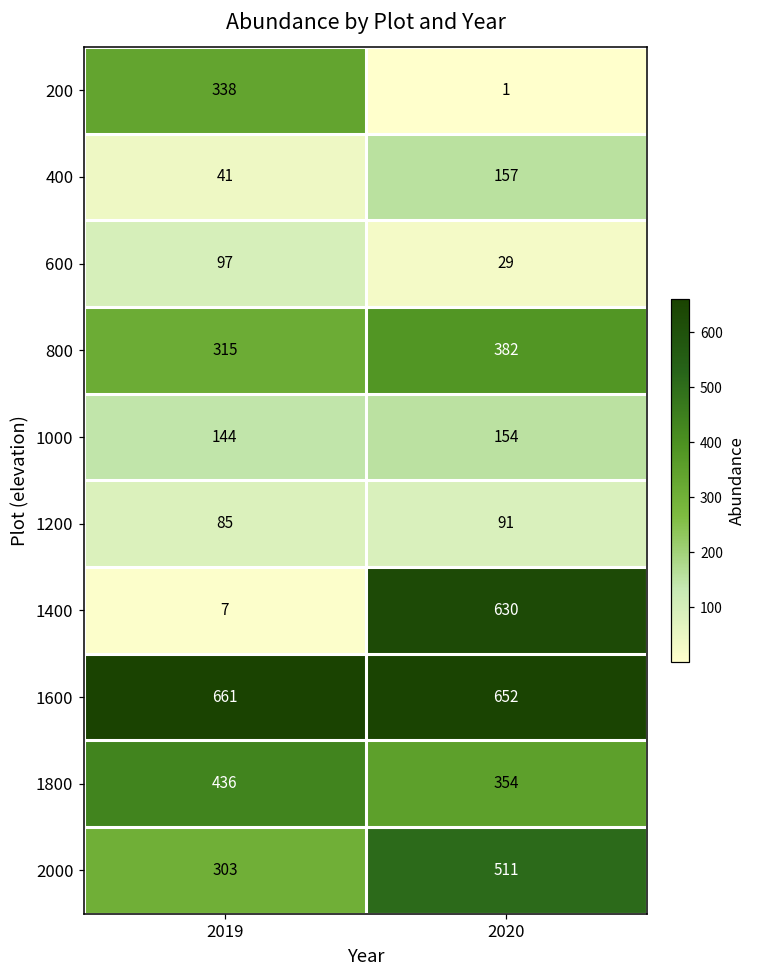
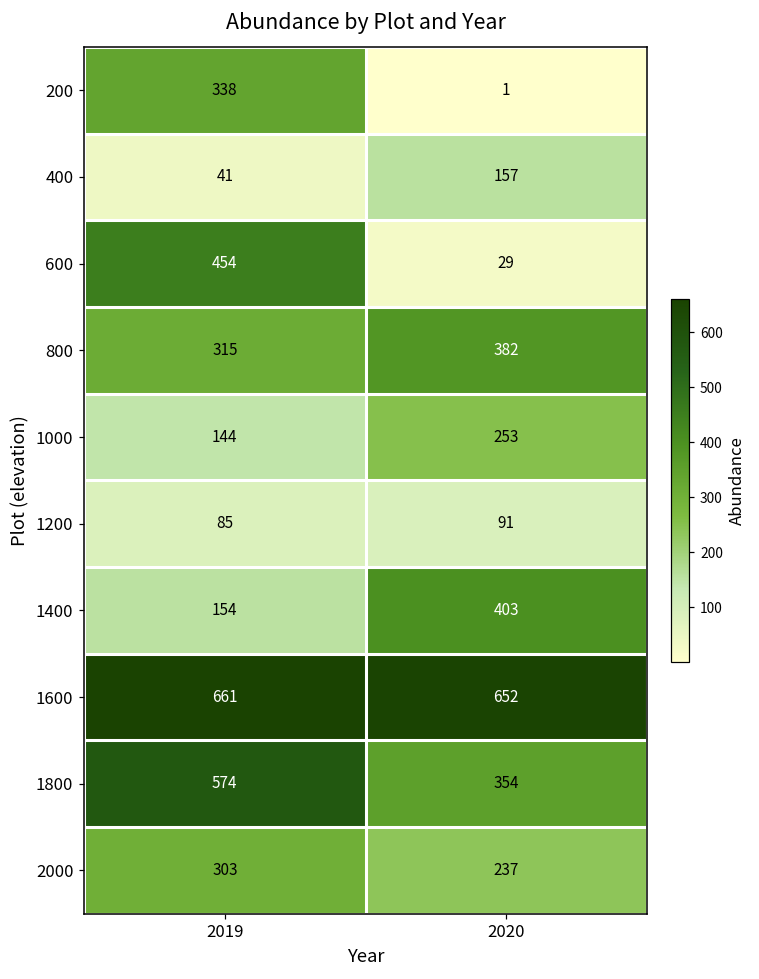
600, 2019: 97 -> 454
1000, 2020: 154 -> 253
1400, 2019: 7 -> 154
1400, 2020: 630 -> 403
1800, 2019: 436 -> 574
2000, 2020: 511 -> 237
